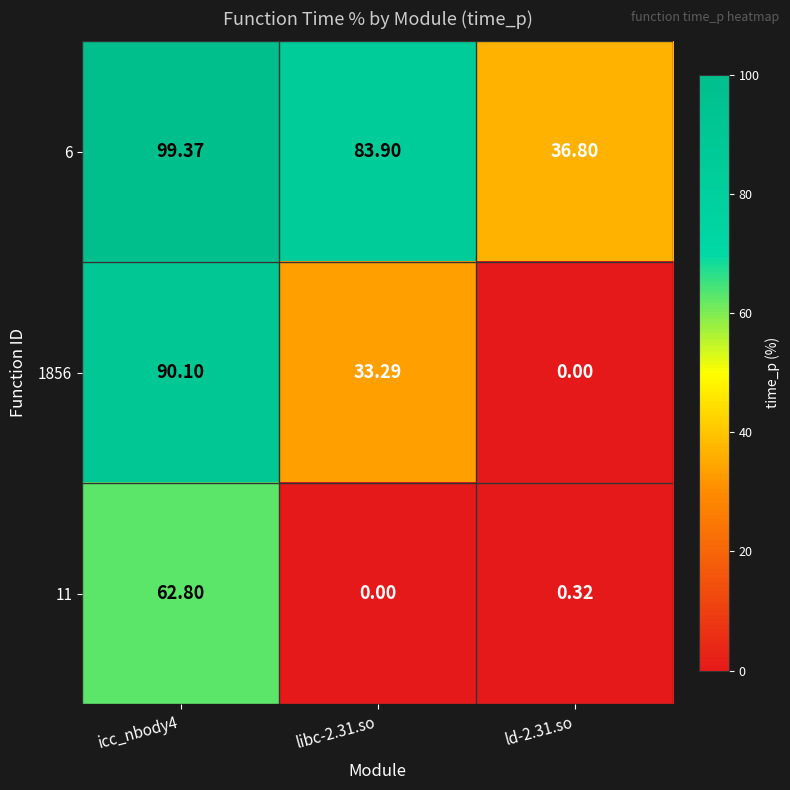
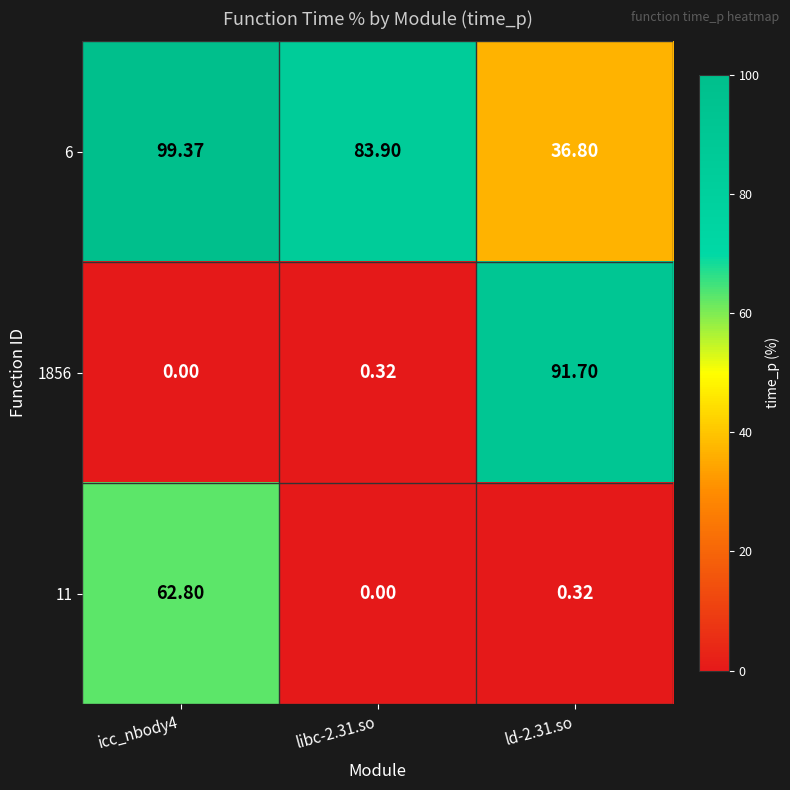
1856, icc_nbody4: 90.10 -> 0.00
1856, libc-2.31.so: 33.29 -> 0.32
1856, ld-2.31.so: 0.00 -> 91.70
